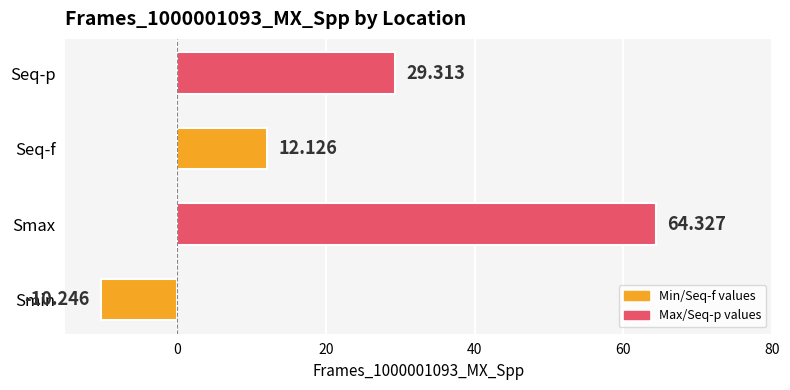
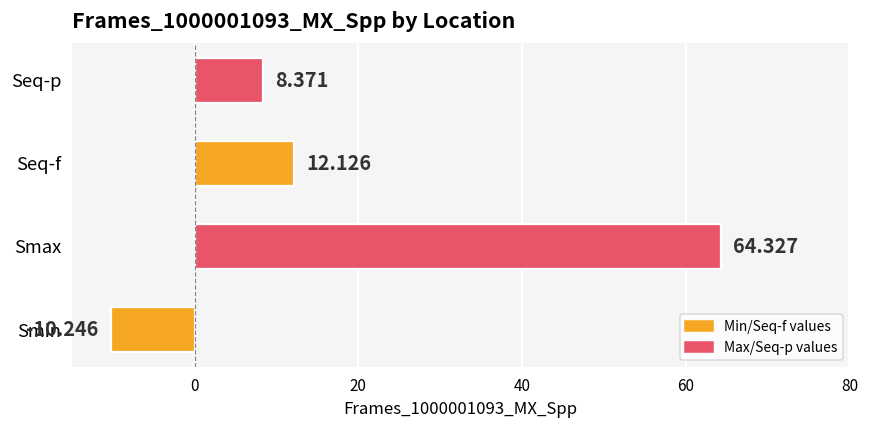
Seq-p: 29.313 -> 8.371
